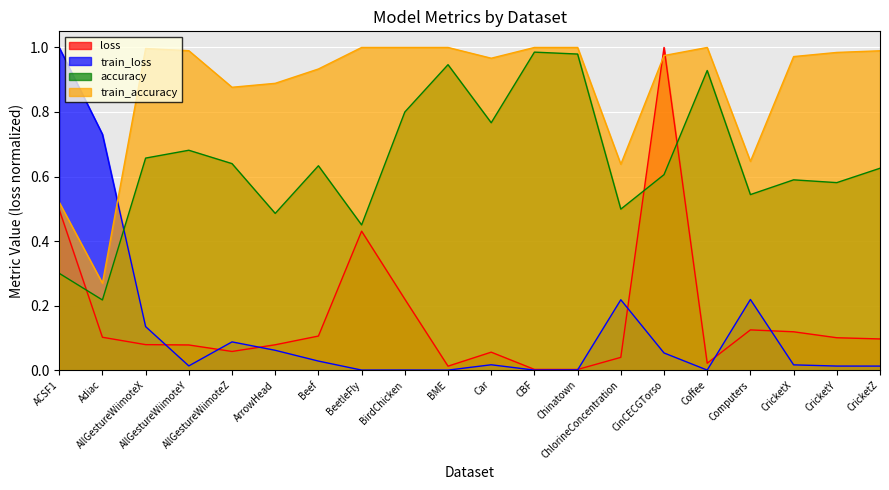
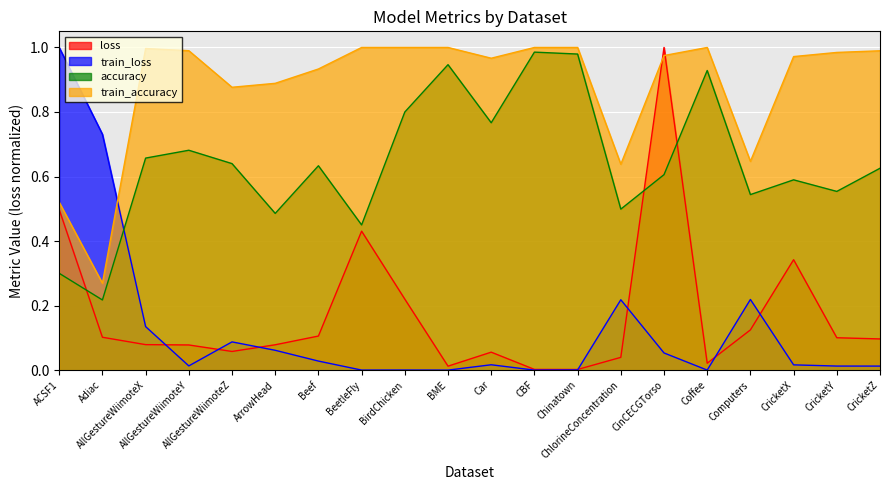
loss, CricketX: 0.12 -> 0.34
accuracy, CricketY: 0.58 -> 0.55
